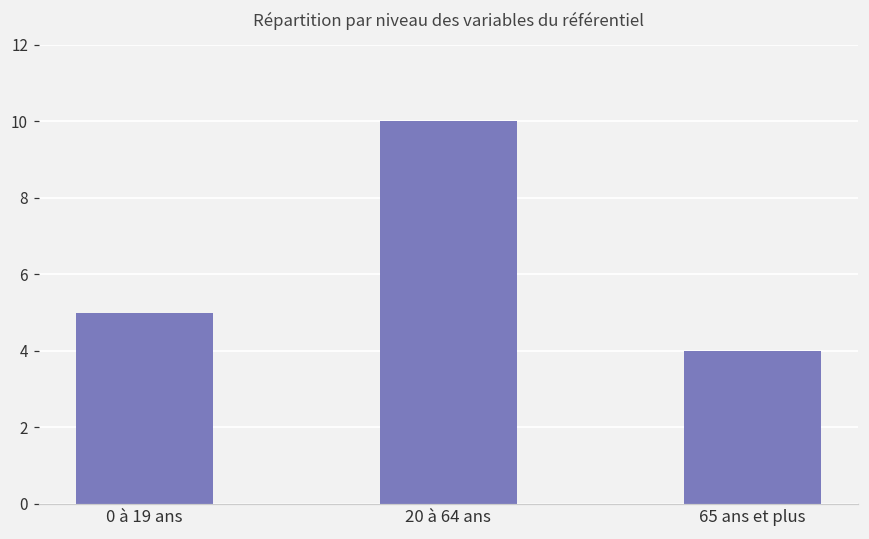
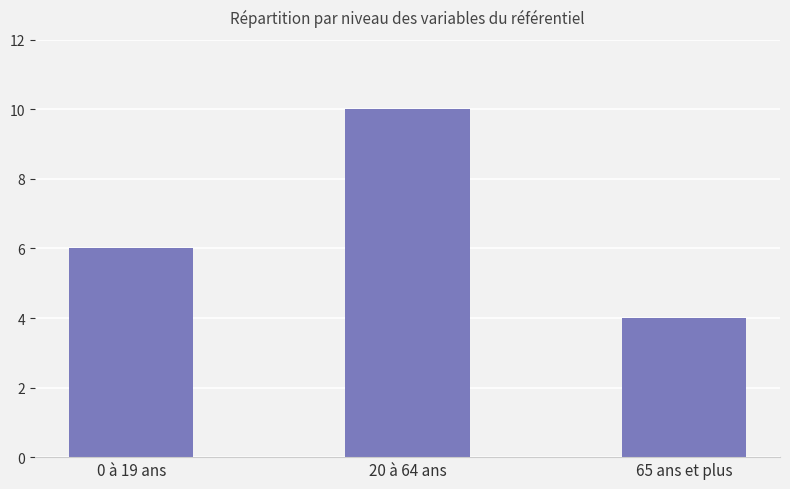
0 à 19 ans: 5 -> 6
